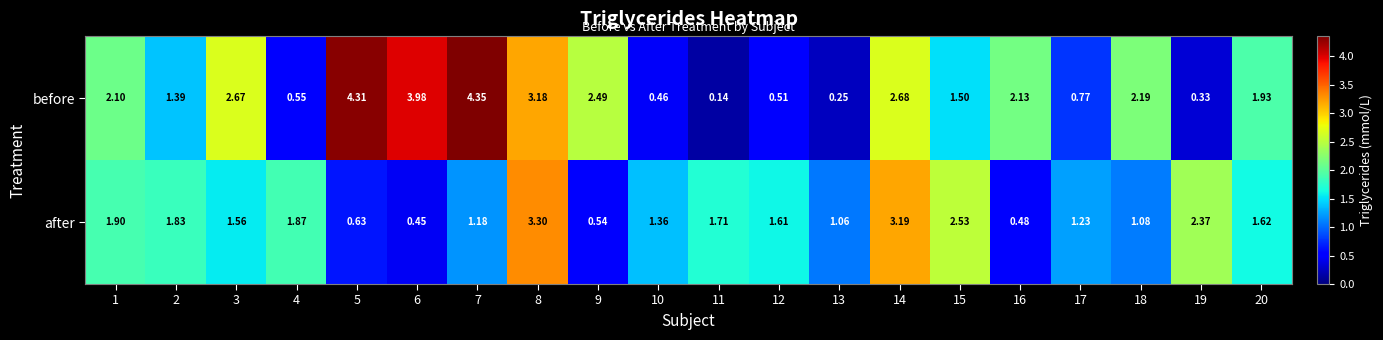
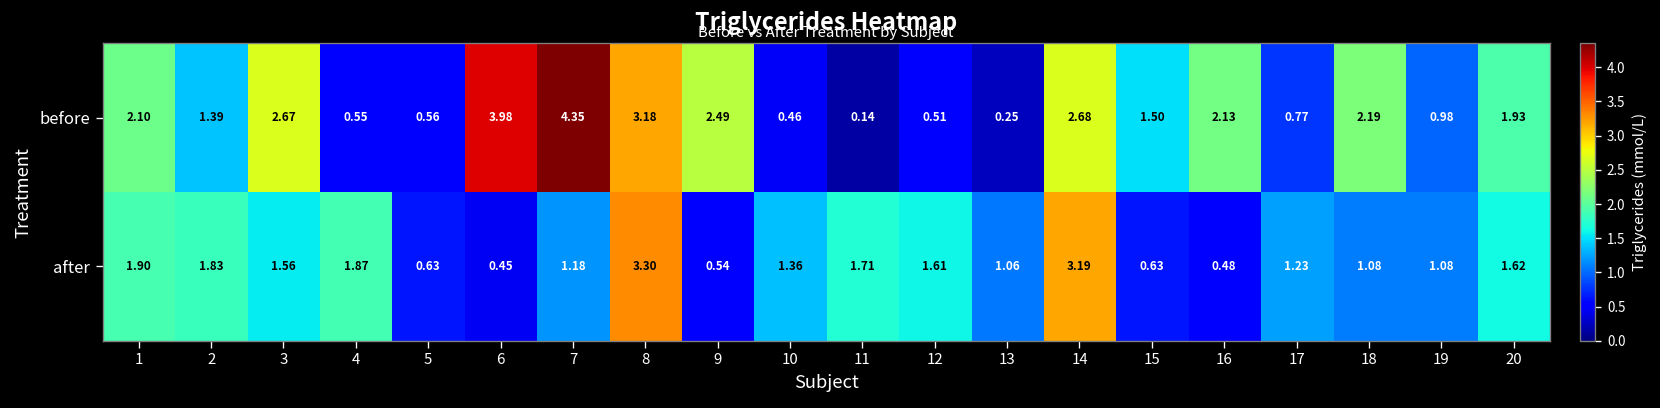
before, 5: 4.31 -> 0.56
before, 19: 0.33 -> 0.98
after, 15: 2.53 -> 0.63
after, 19: 2.37 -> 1.08
